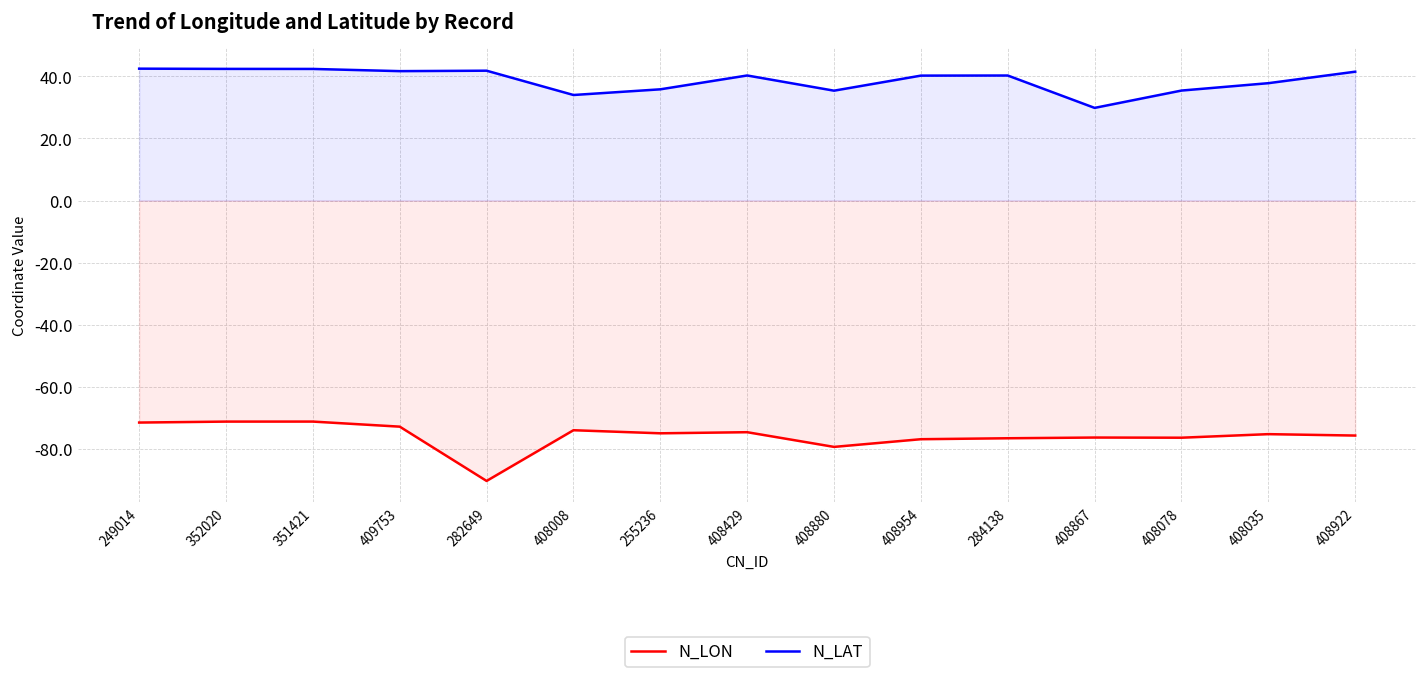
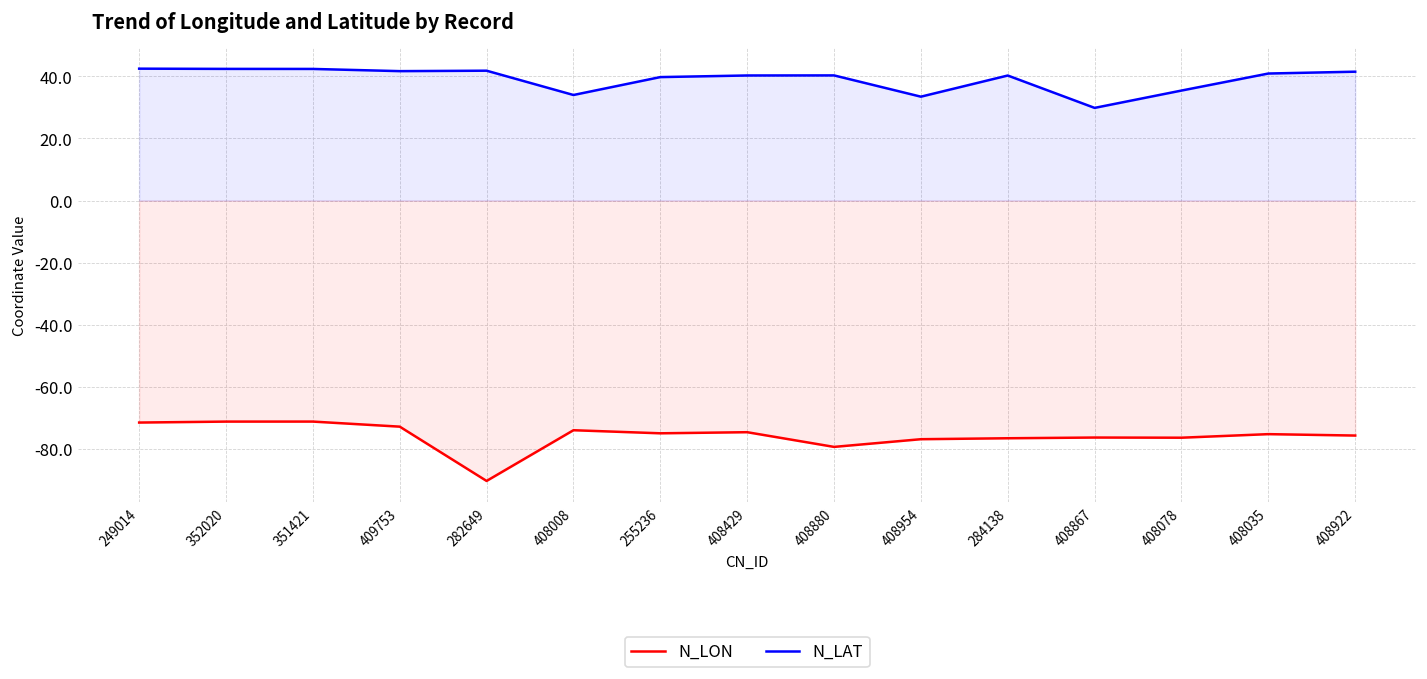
N_LAT, 255236: 36 -> 40
N_LAT, 408880: 35 -> 40
N_LAT, 408954: 40 -> 33
N_LAT, 408035: 38 -> 41
